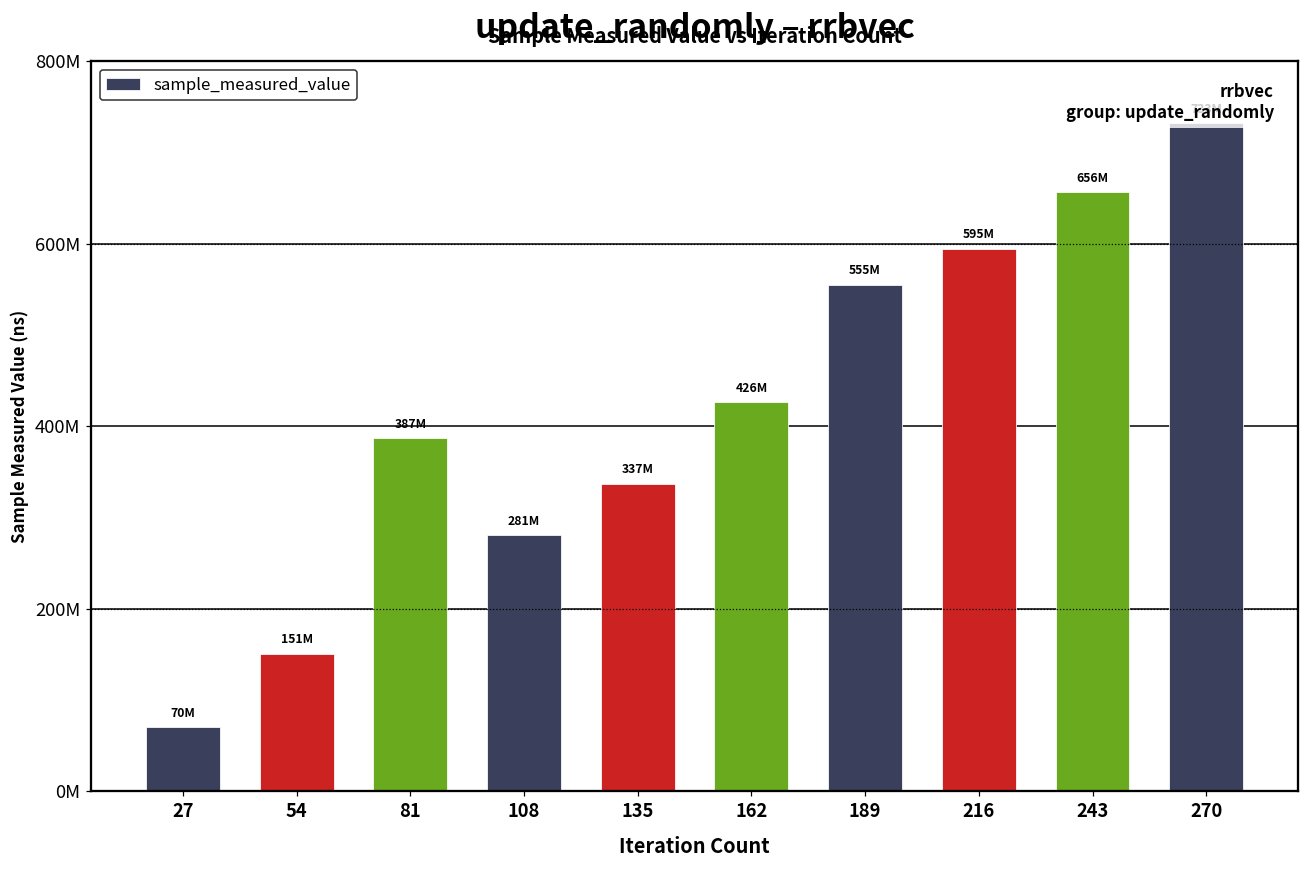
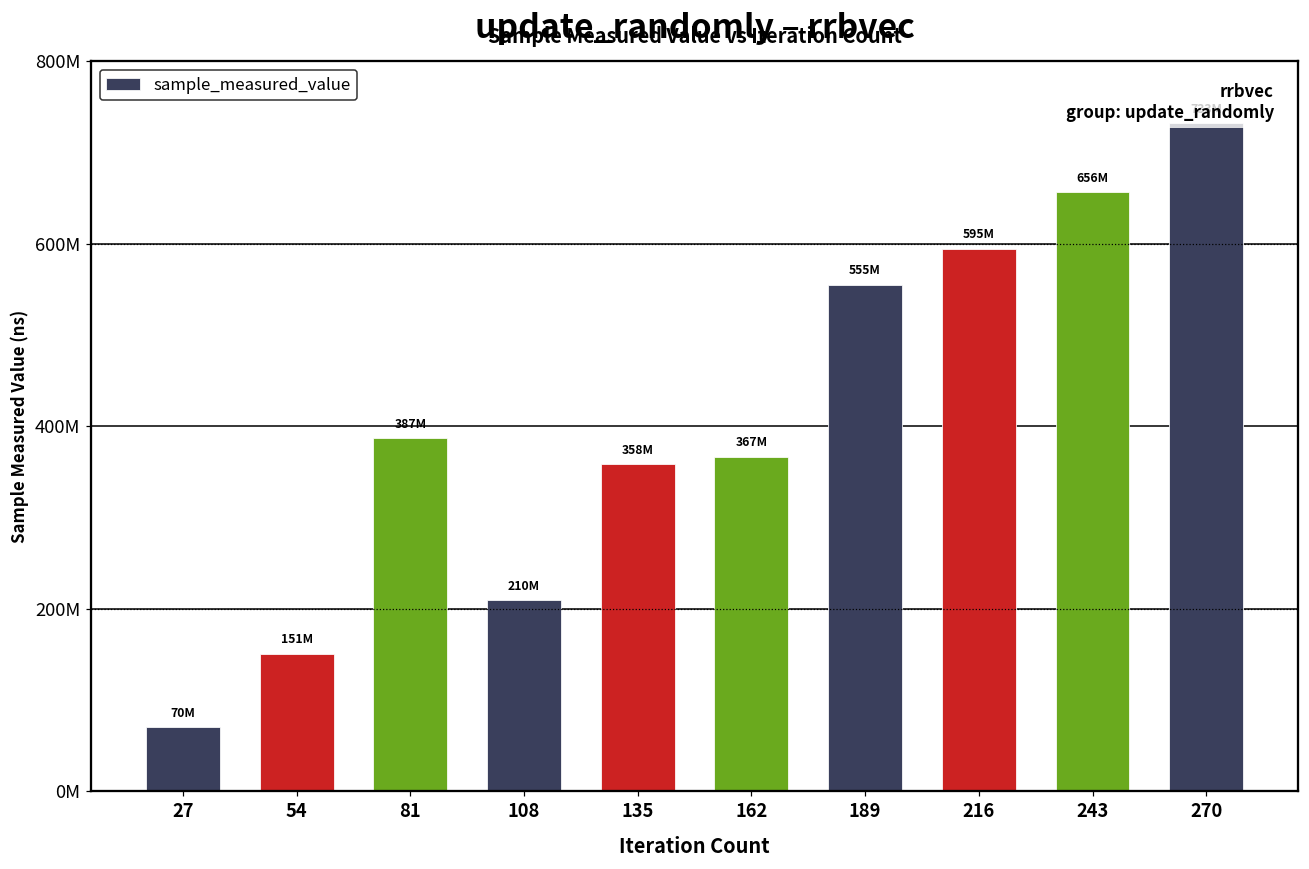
108: 281M -> 210M
135: 337M -> 358M
162: 426M -> 367M
